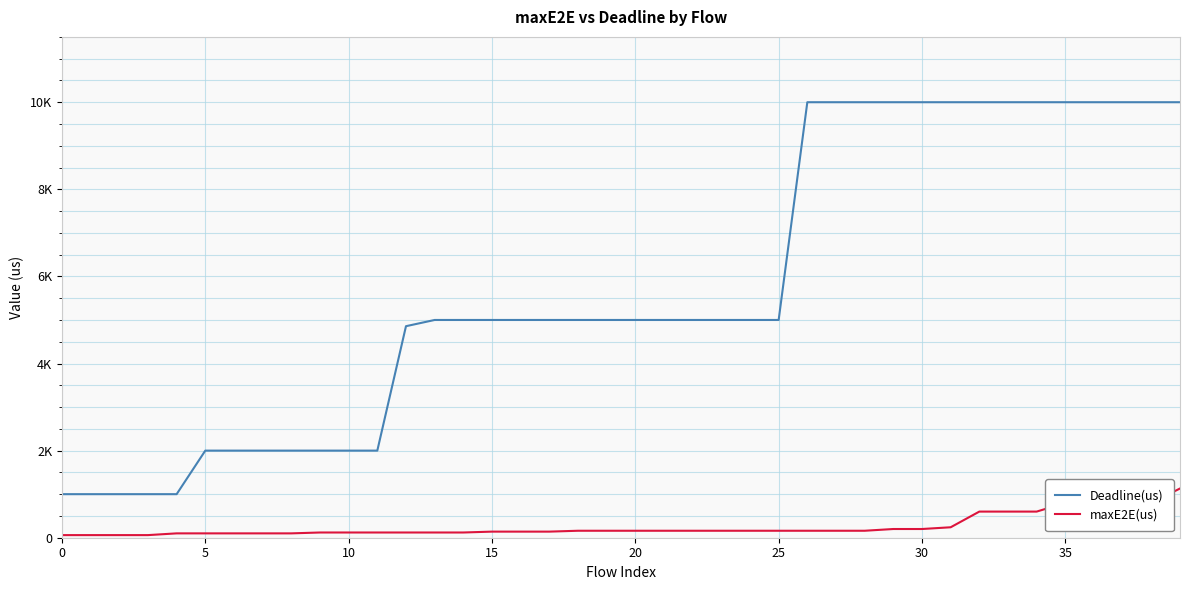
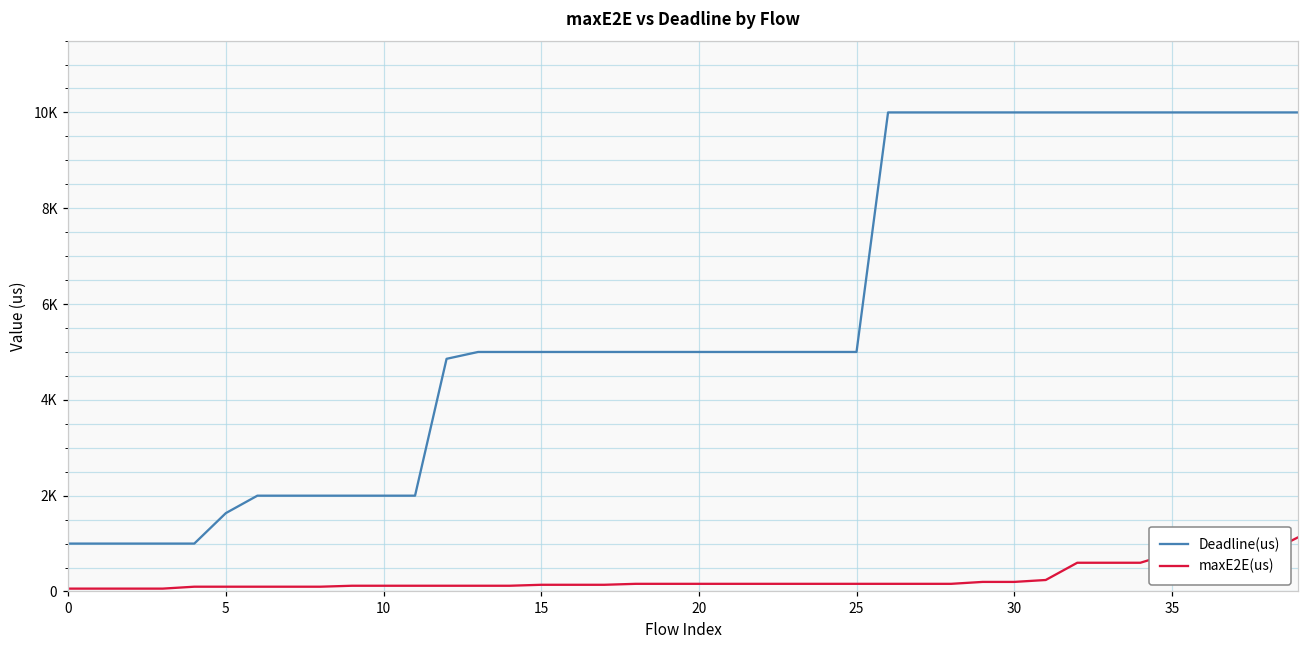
Deadline(us), 5: 2000 -> 1600
